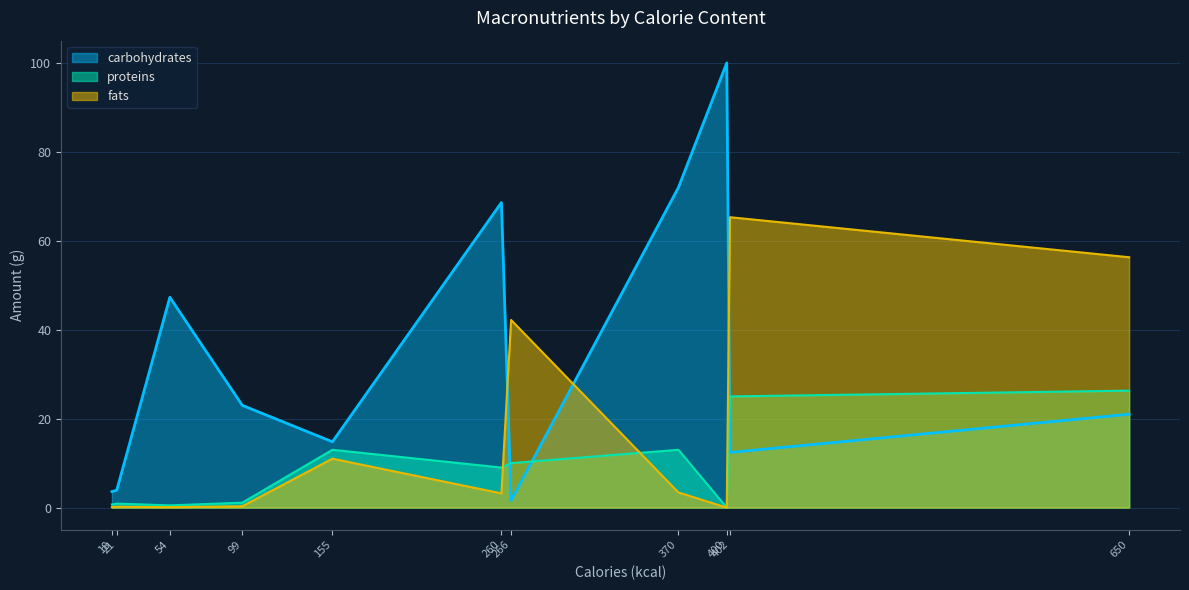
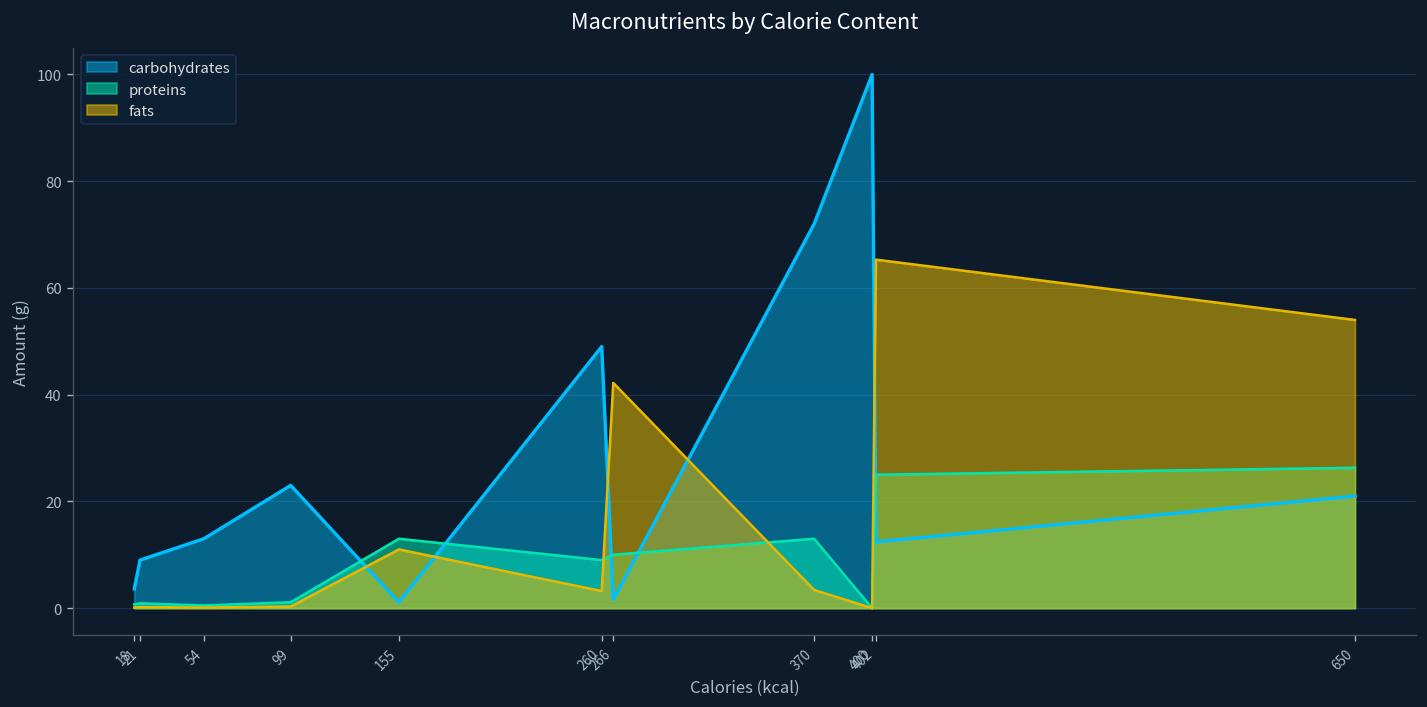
carbohydrates, 21: 4 -> 9
carbohydrates, 54: 47 -> 13
carbohydrates, 155: 15 -> 1
carbohydrates, 260: 69 -> 49
fats, 650: 56 -> 54
